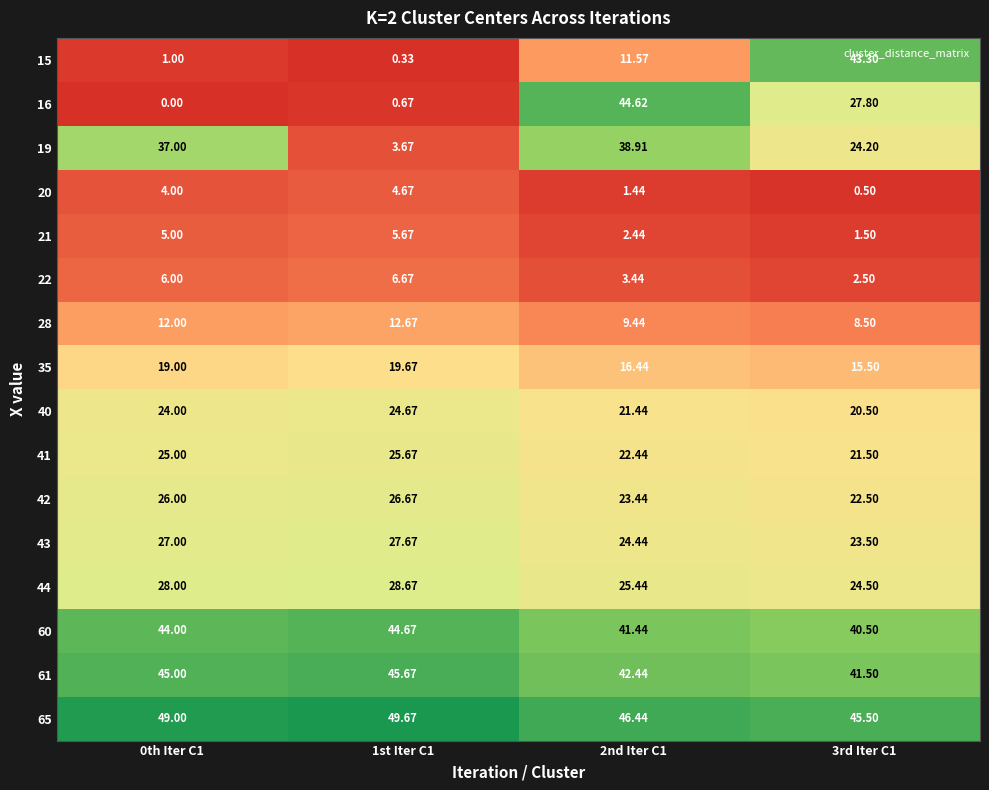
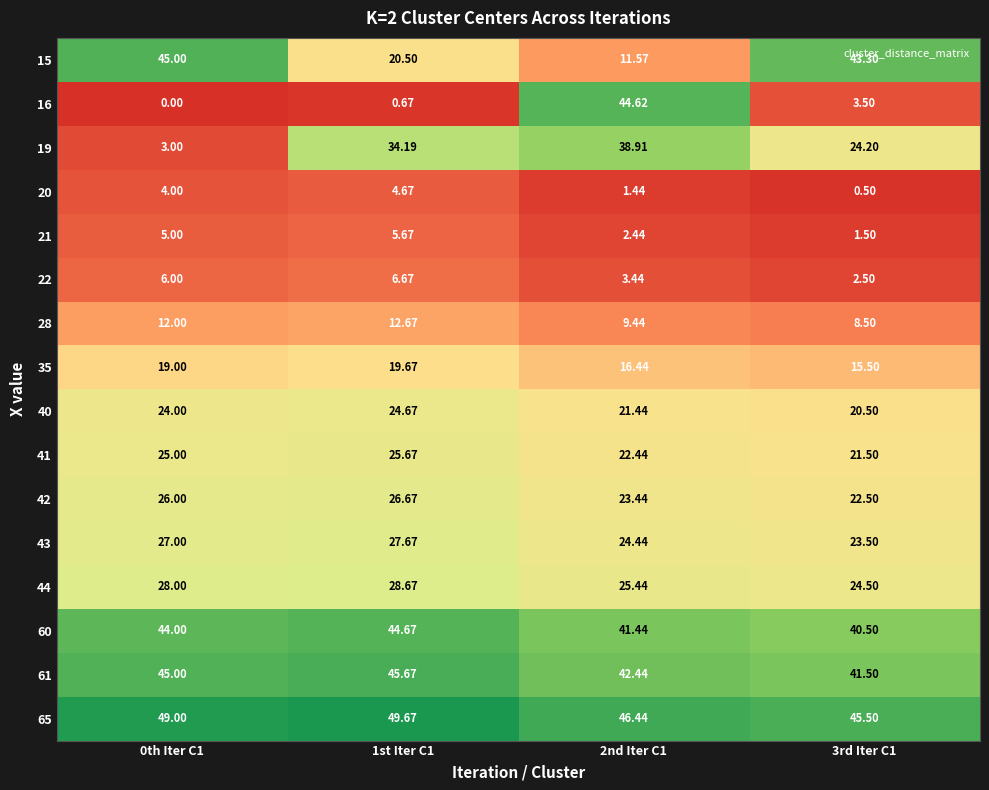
15, 0th Iter C1: 1.00 -> 45.00
15, 1st Iter C1: 0.33 -> 20.50
16, 3rd Iter C1: 27.80 -> 3.50
19, 0th Iter C1: 37.00 -> 3.00
19, 1st Iter C1: 3.67 -> 34.19
